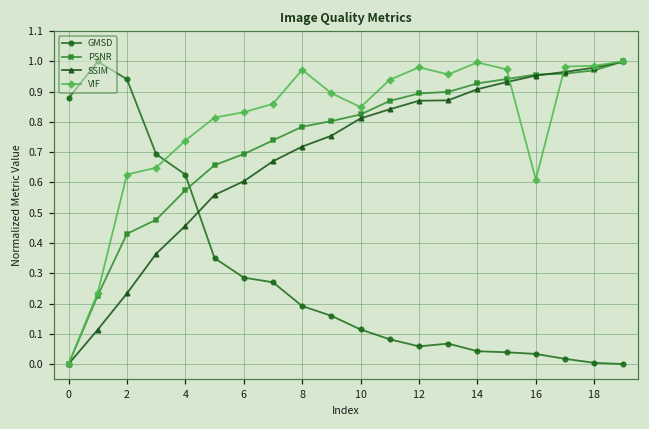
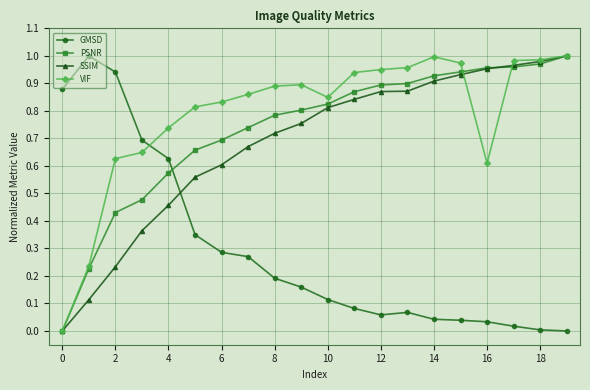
VIF, 8: 0.97 -> 0.89
VIF, 12: 0.98 -> 0.95
